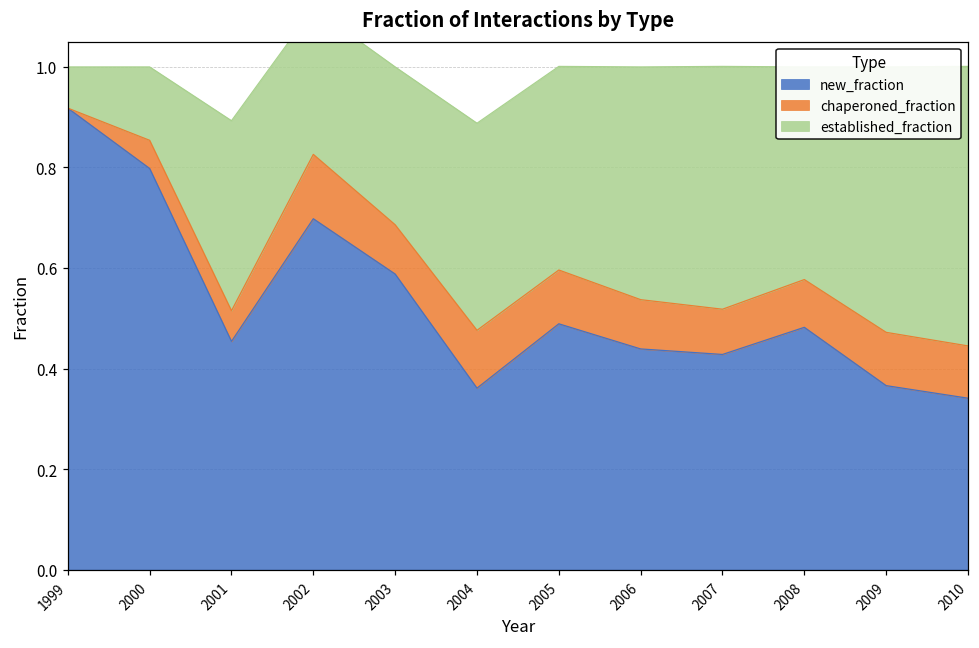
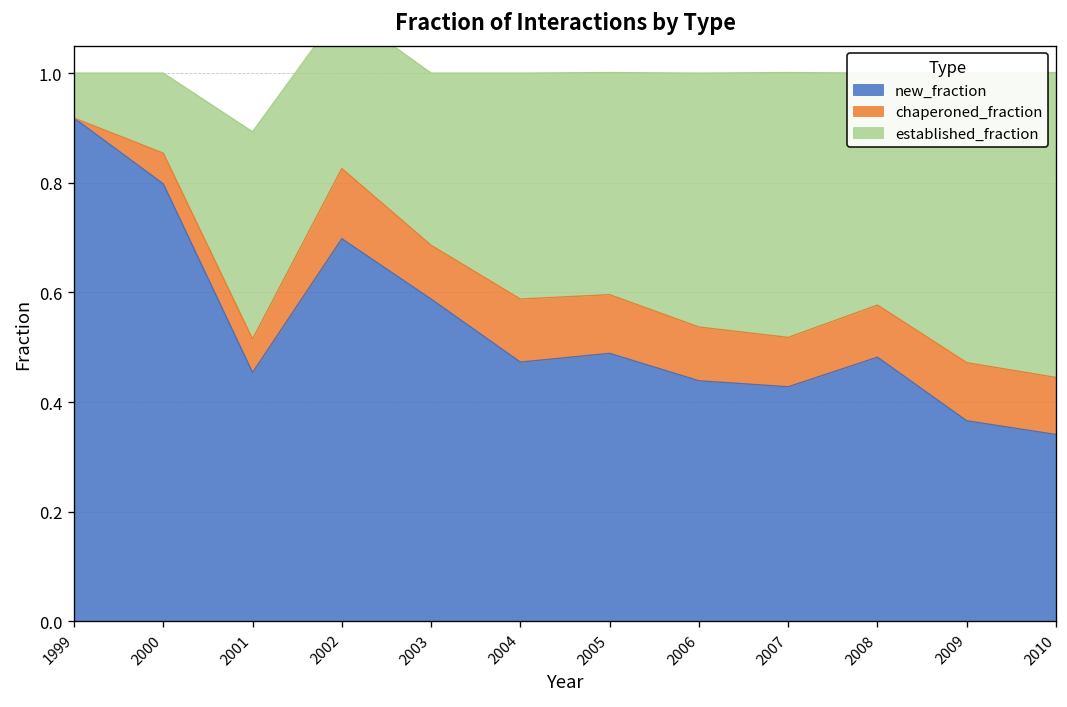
new_fraction, 2004: 0.36 -> 0.47
